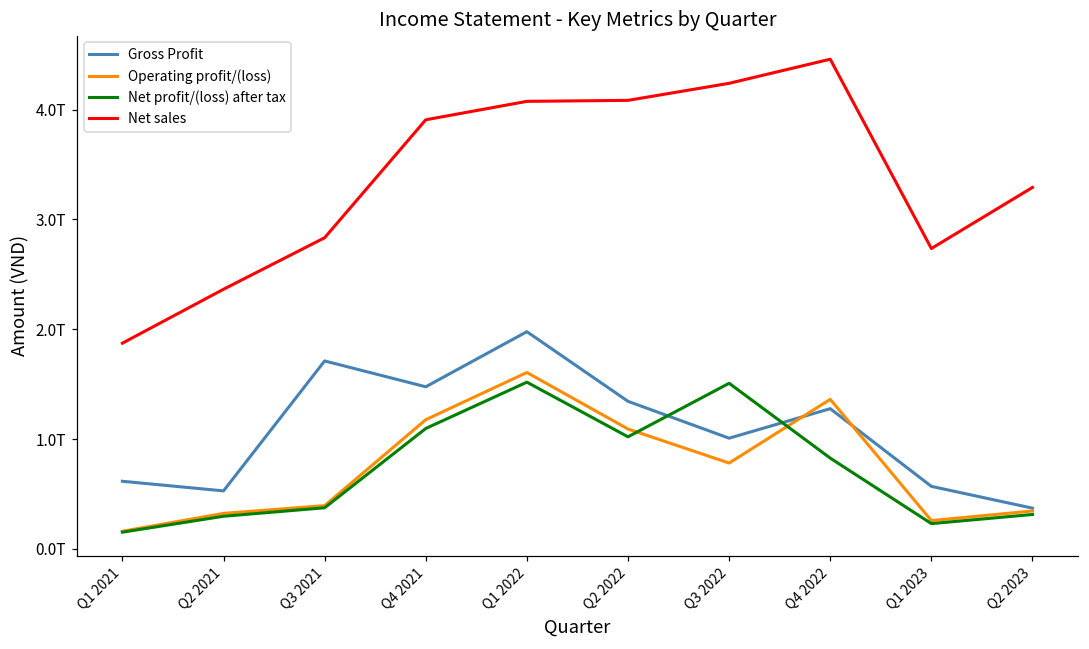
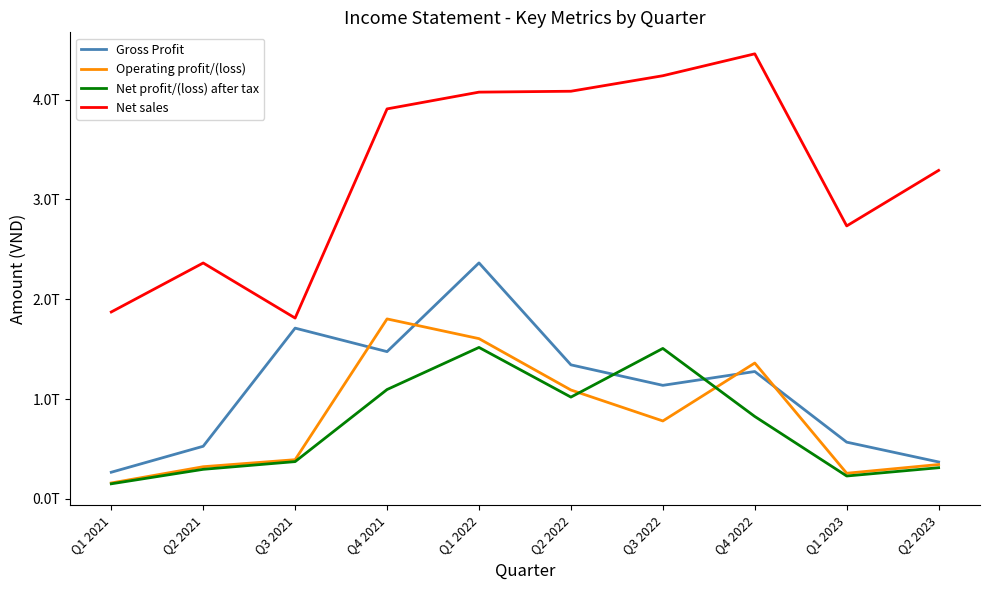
Gross Profit, Q1 2021: 0.6T -> 0.3T
Net sales, Q3 2021: 2.8T -> 1.8T
Operating profit/(loss), Q4 2021: 1.2T -> 1.8T
Gross Profit, Q1 2022: 2.0T -> 2.4T
Gross Profit, Q3 2022: 1.0T -> 1.1T
